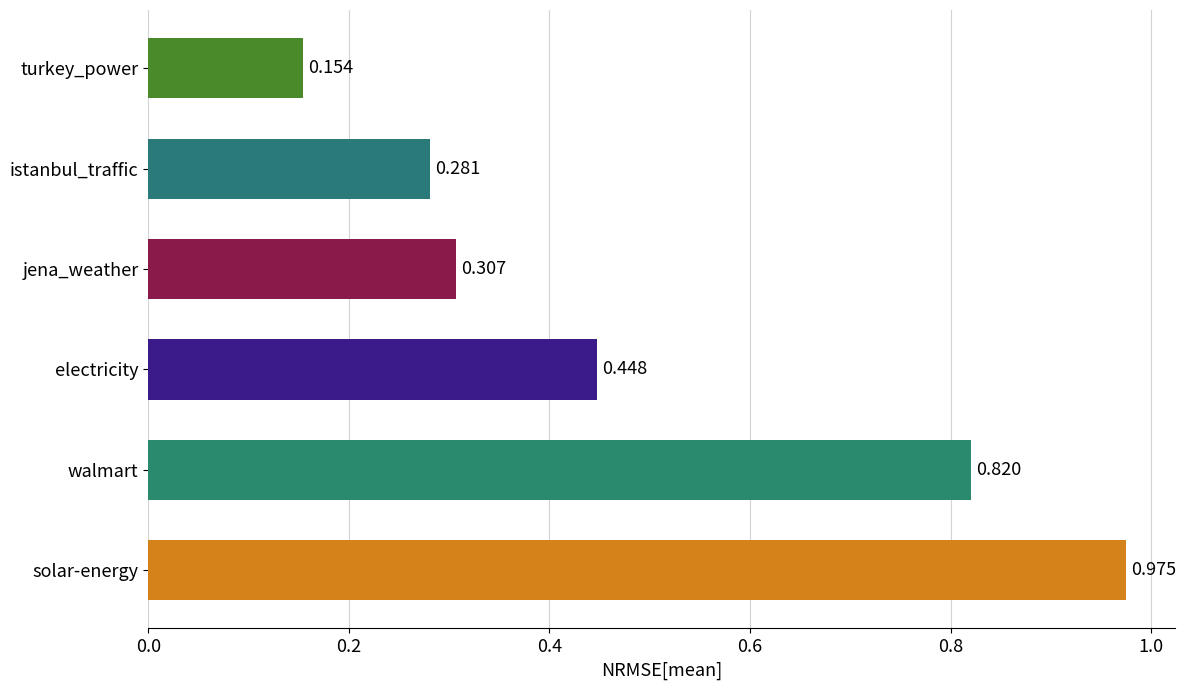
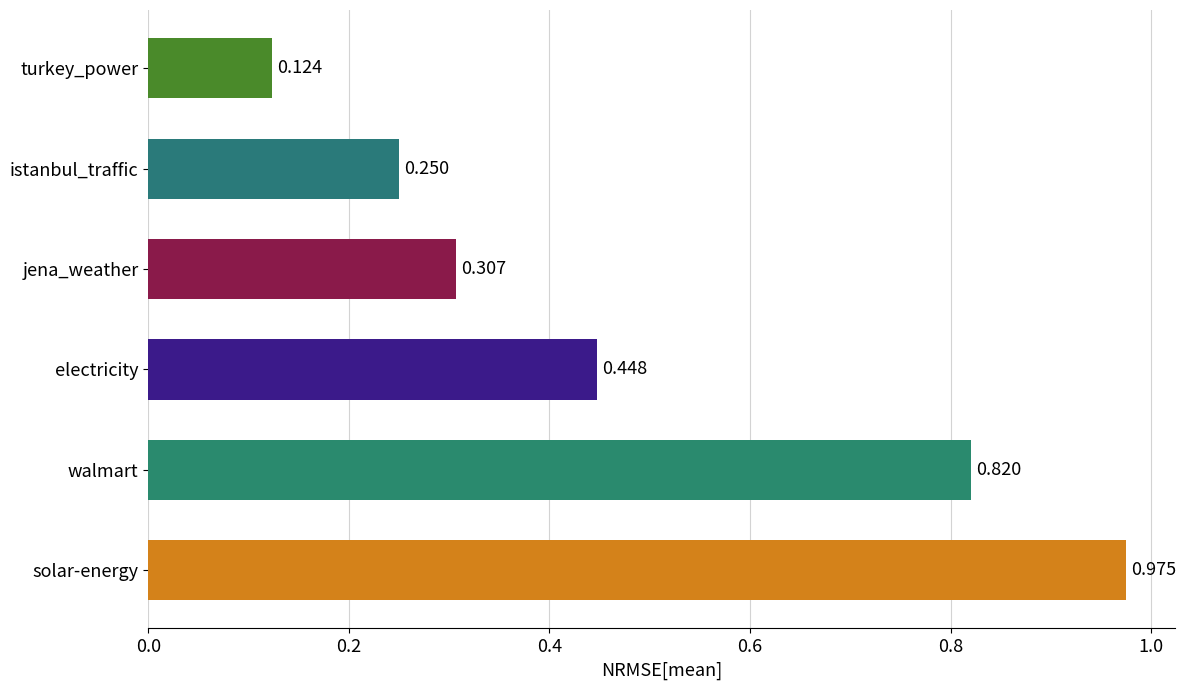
turkey_power: 0.154 -> 0.124
istanbul_traffic: 0.281 -> 0.250
